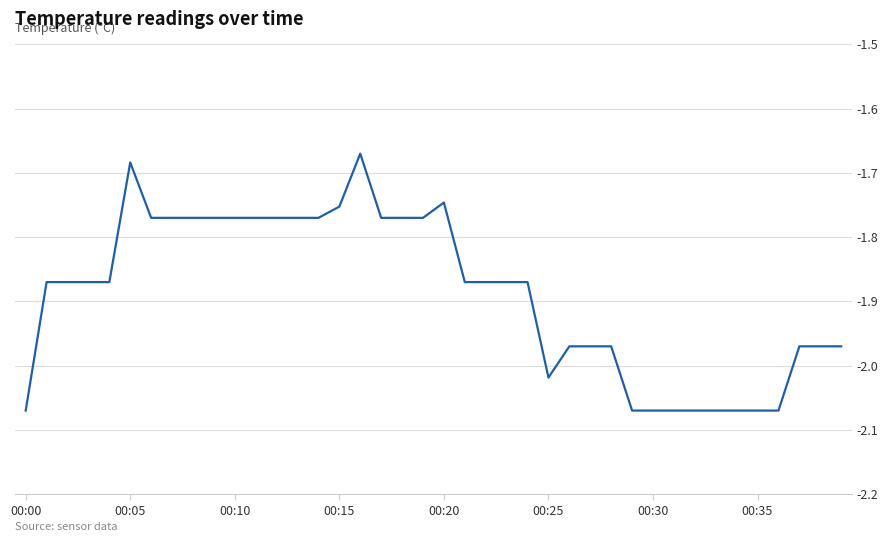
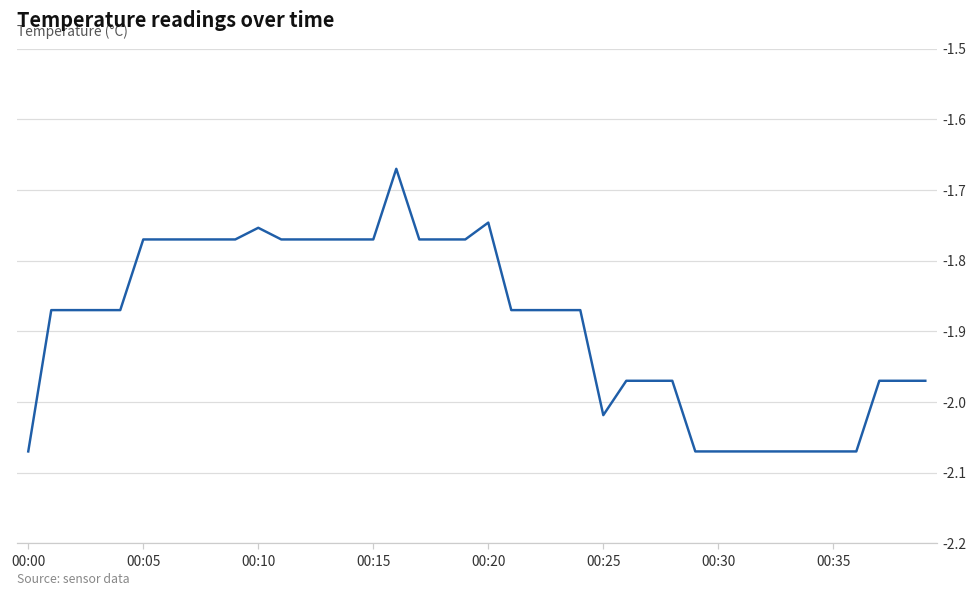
00:05: -1.68 -> -1.77
00:10: -1.77 -> -1.75
00:15: -1.75 -> -1.77
